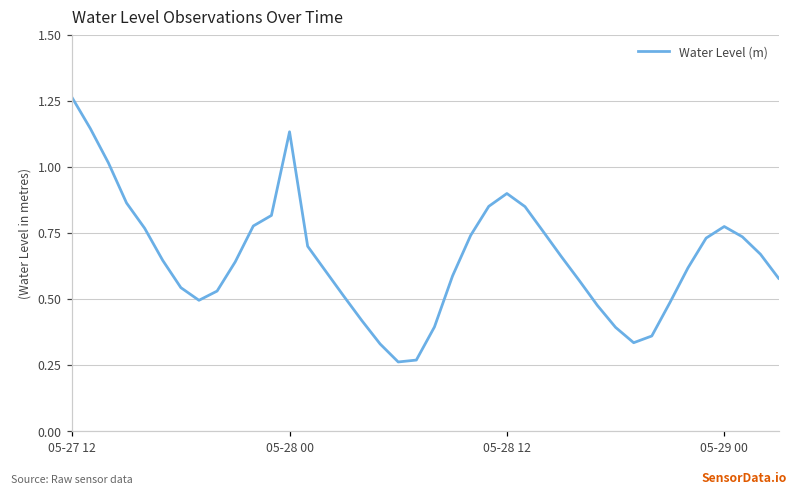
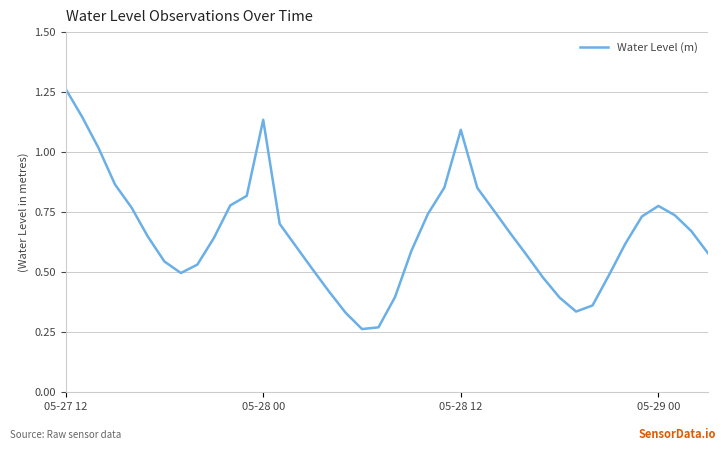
05-28 12: 0.90 -> 1.09
